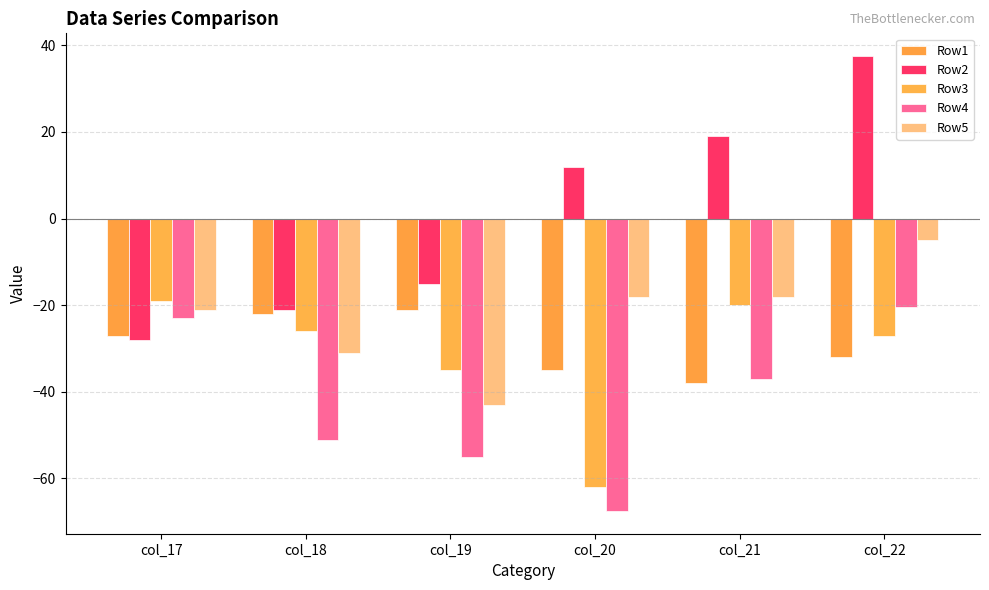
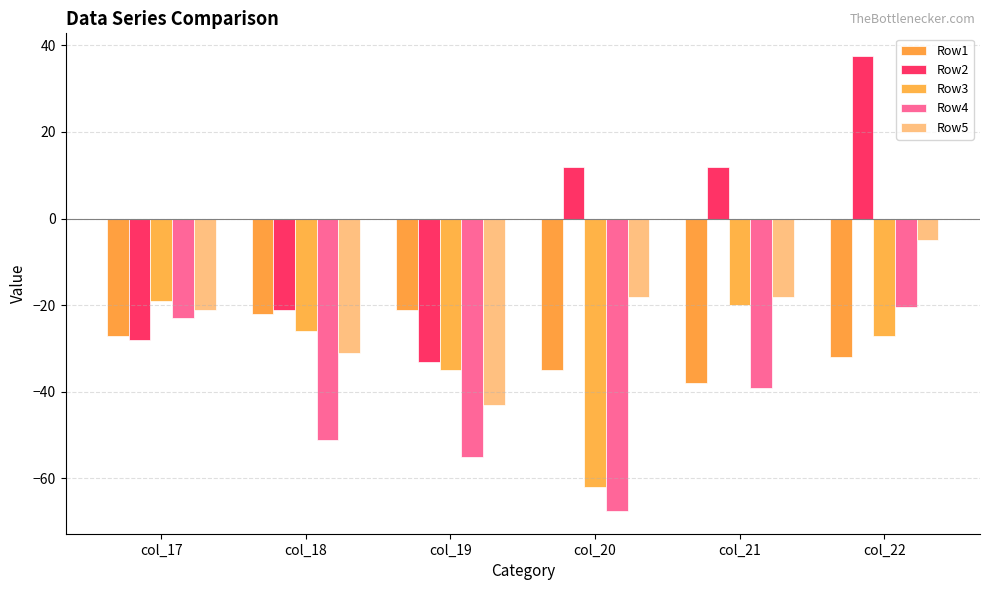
Row2, col_19: -15 -> -33
Row2, col_21: 19 -> 12
Row4, col_21: -37 -> -39
